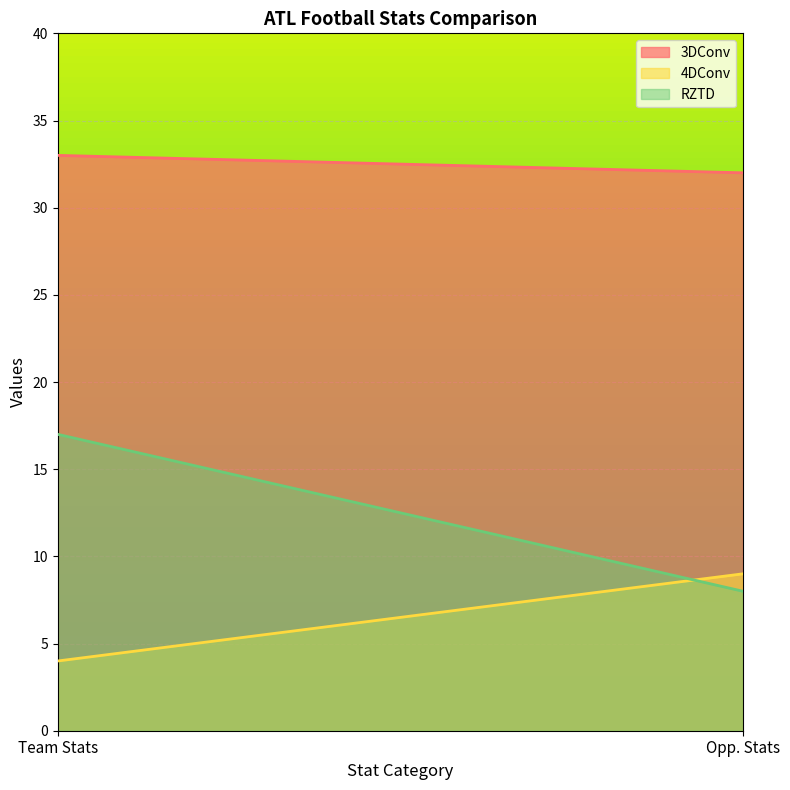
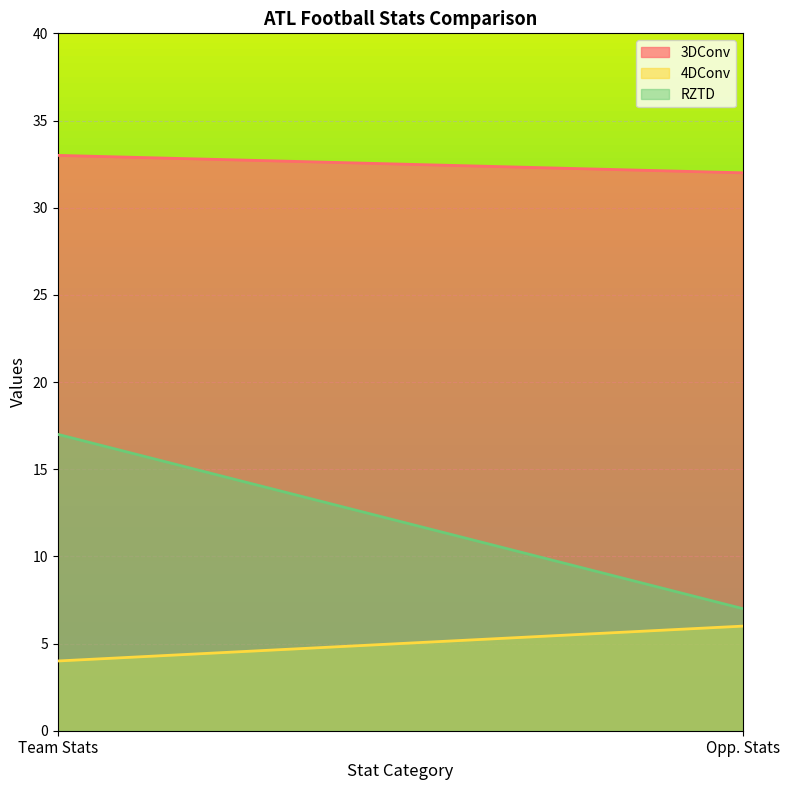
4DConv, Opp. Stats: 9 -> 6
RZTD, Opp. Stats: 8 -> 7
